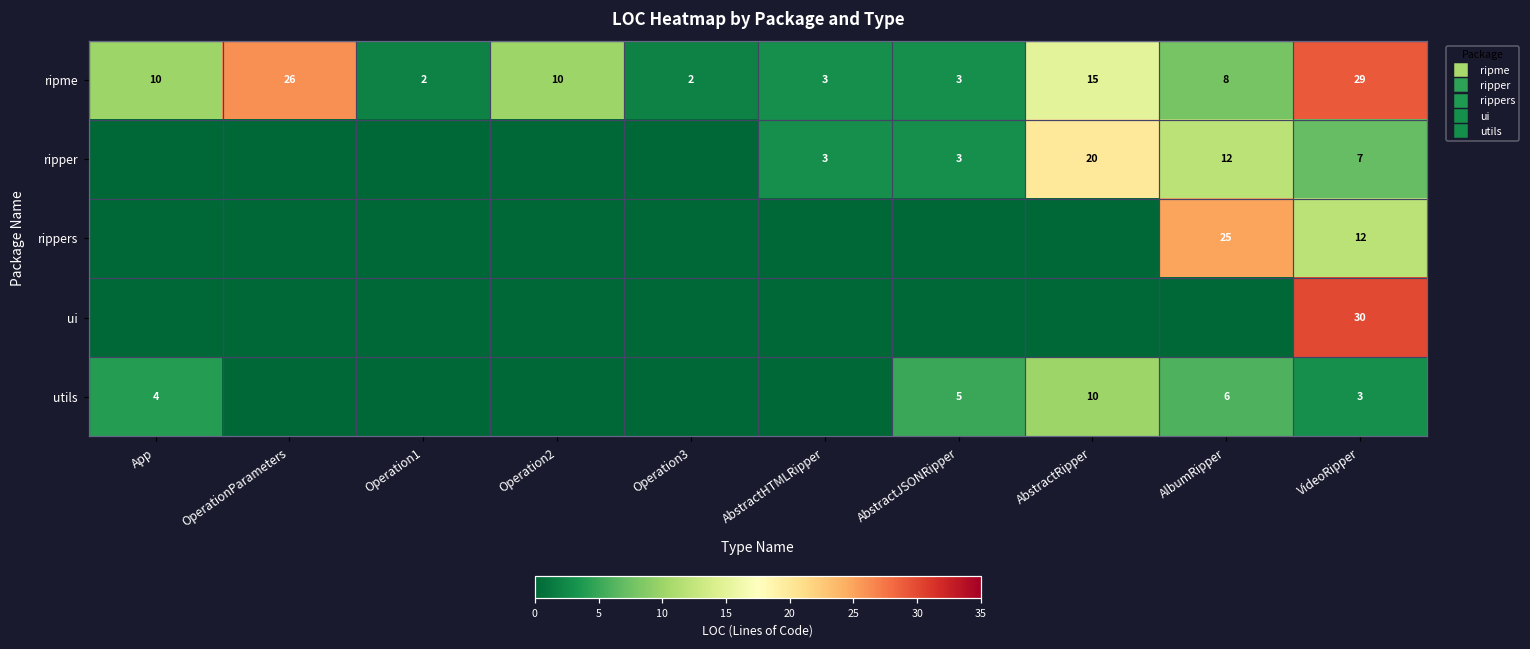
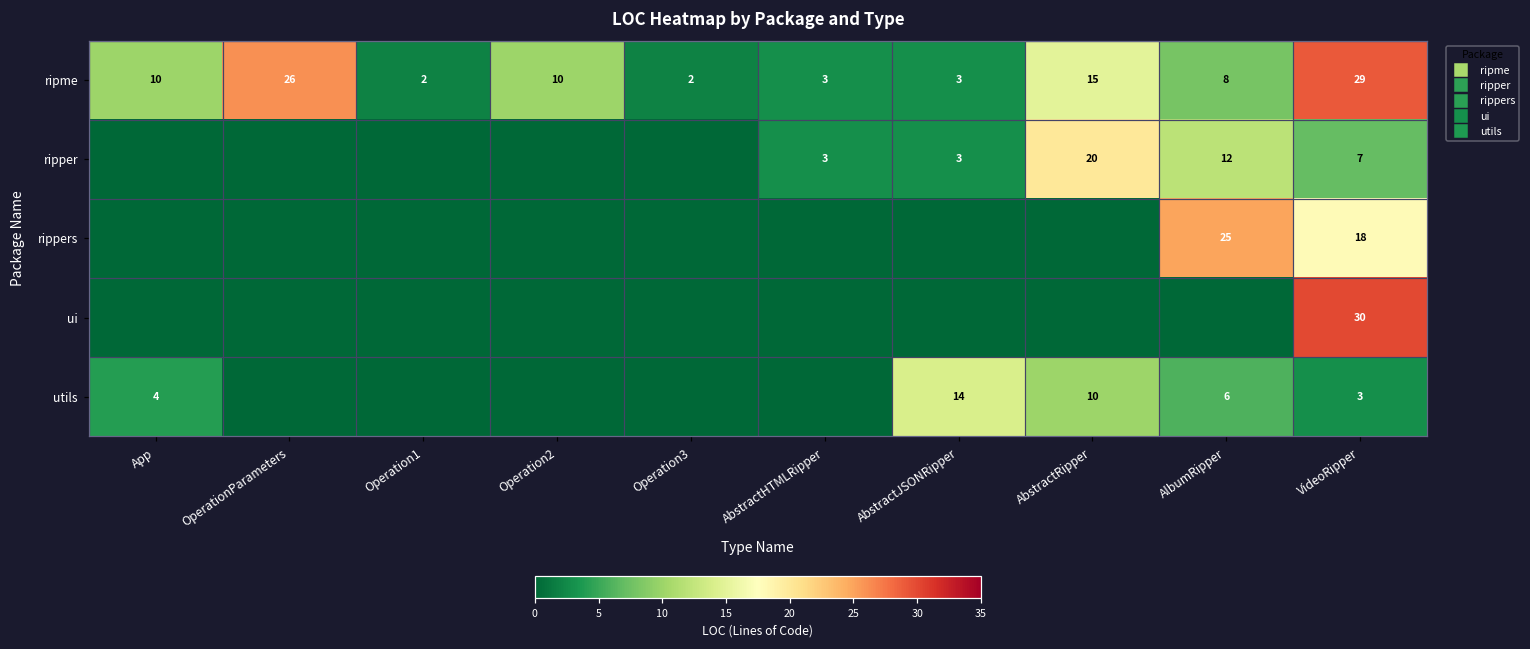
rippers, VideoRipper: 12 -> 18
utils, AbstractJSONRipper: 5 -> 14
